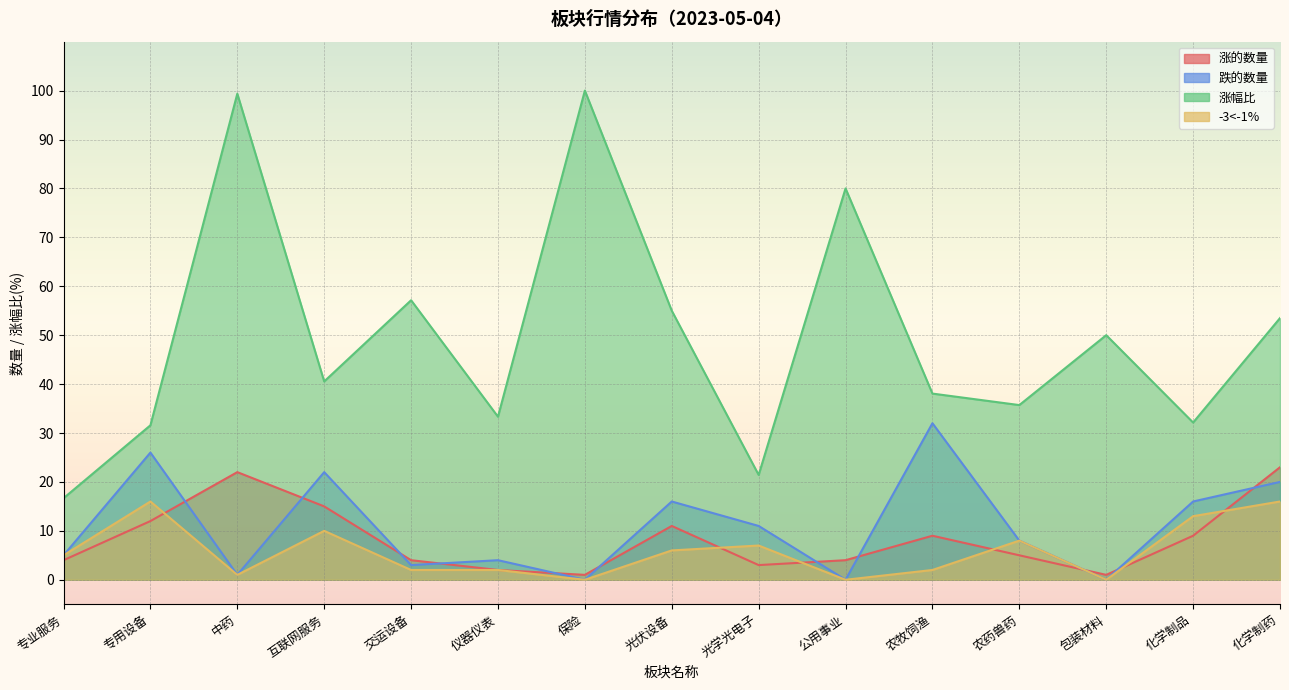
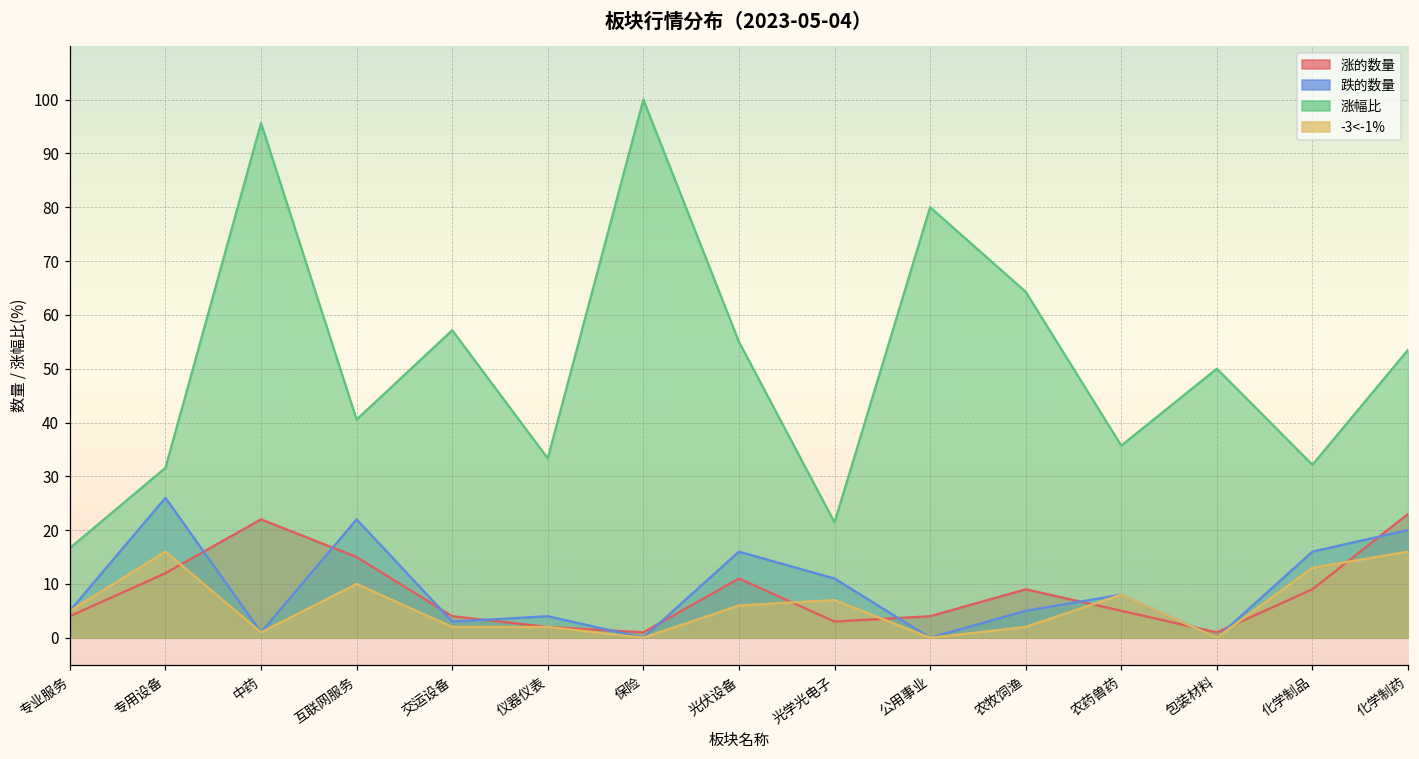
涨幅比, 中药: 99 -> 96
跌的数量, 农牧饲渔: 32 -> 5
涨幅比, 农牧饲渔: 38 -> 64
